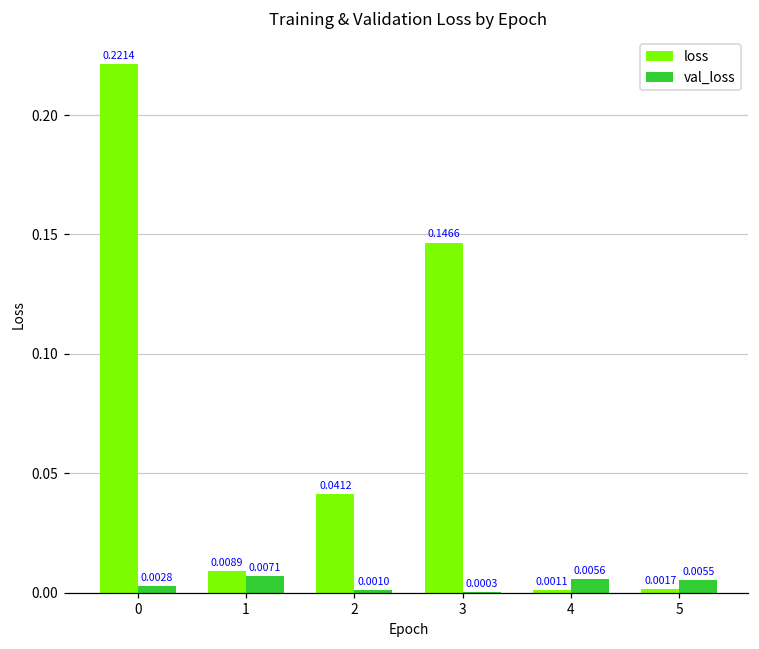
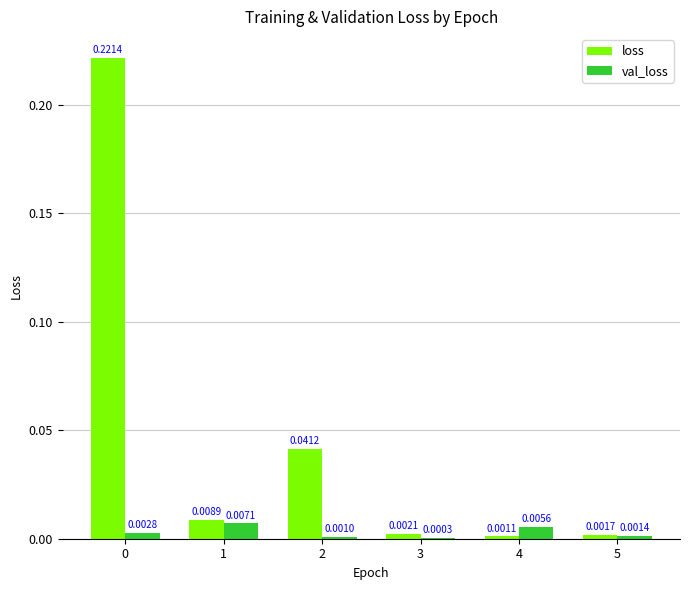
loss, 3: 0.1466 -> 0.0021
val_loss, 5: 0.0055 -> 0.0014
